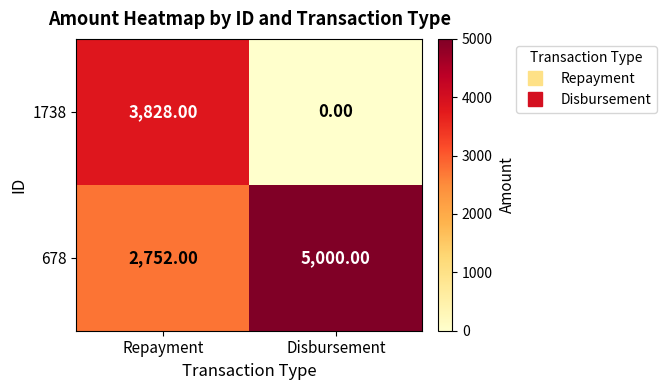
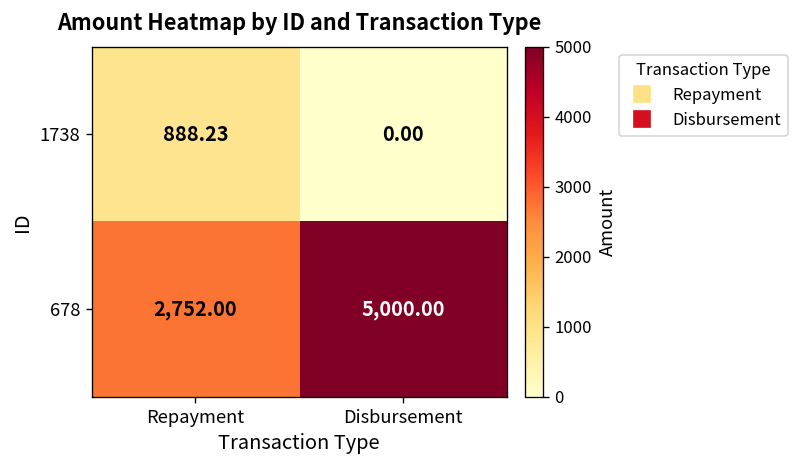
1738, Repayment: 3,828.00 -> 888.23
